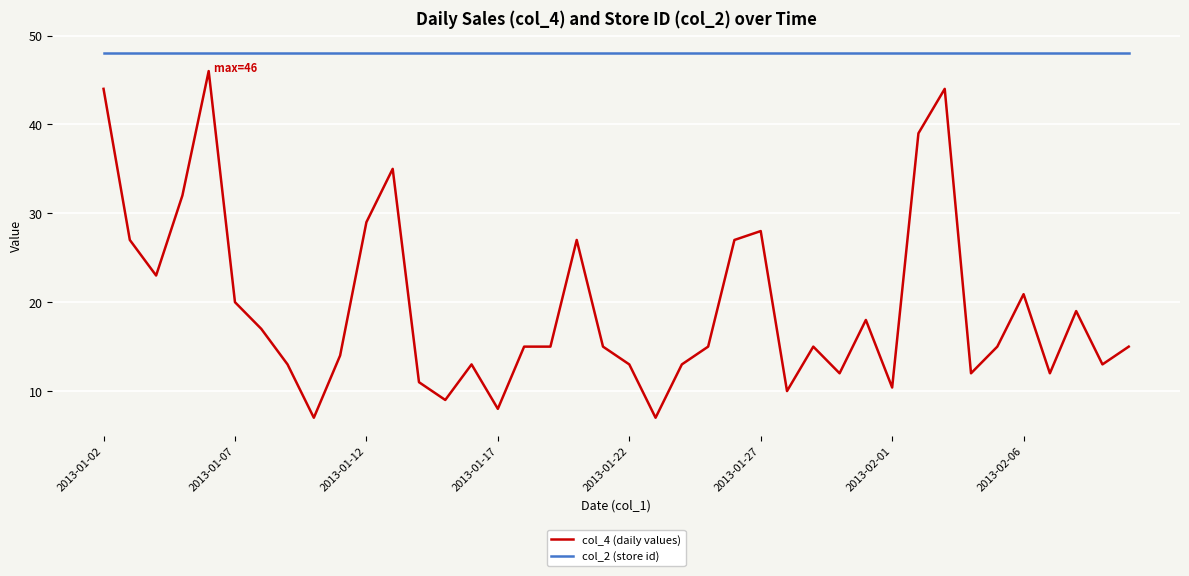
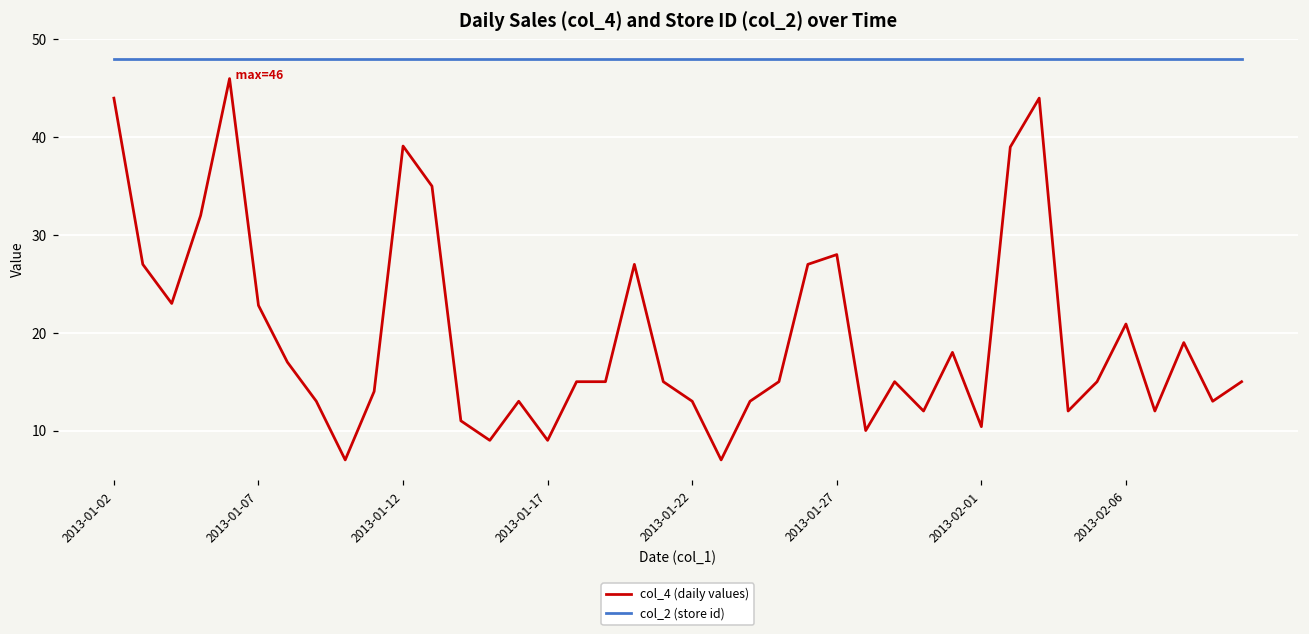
col_4 (daily values), 2013-01-07: 20 -> 23
col_4 (daily values), 2013-01-12: 29 -> 39
col_4 (daily values), 2013-01-17: 8 -> 9
